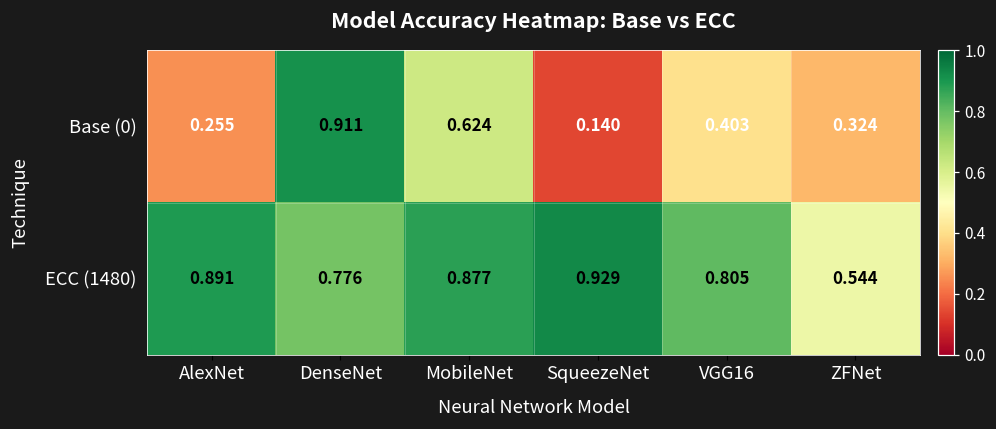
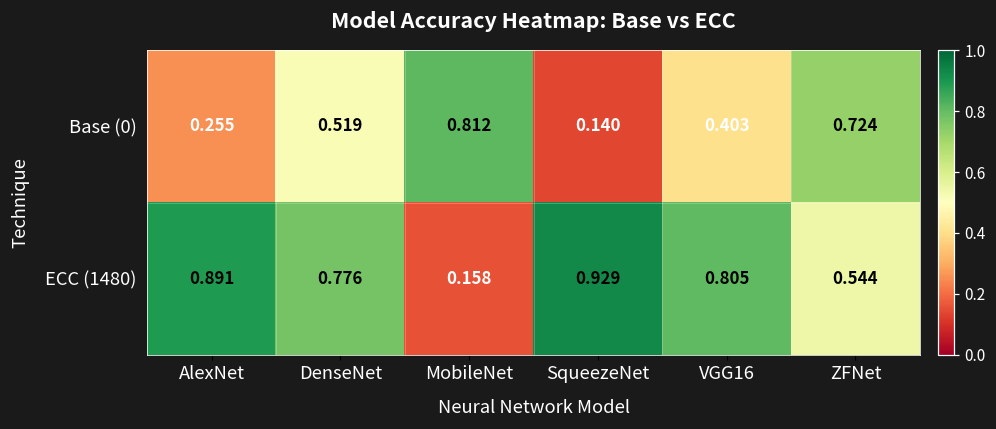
Base (0), DenseNet: 0.911 -> 0.519
Base (0), MobileNet: 0.624 -> 0.812
Base (0), ZFNet: 0.324 -> 0.724
ECC (1480), MobileNet: 0.877 -> 0.158
